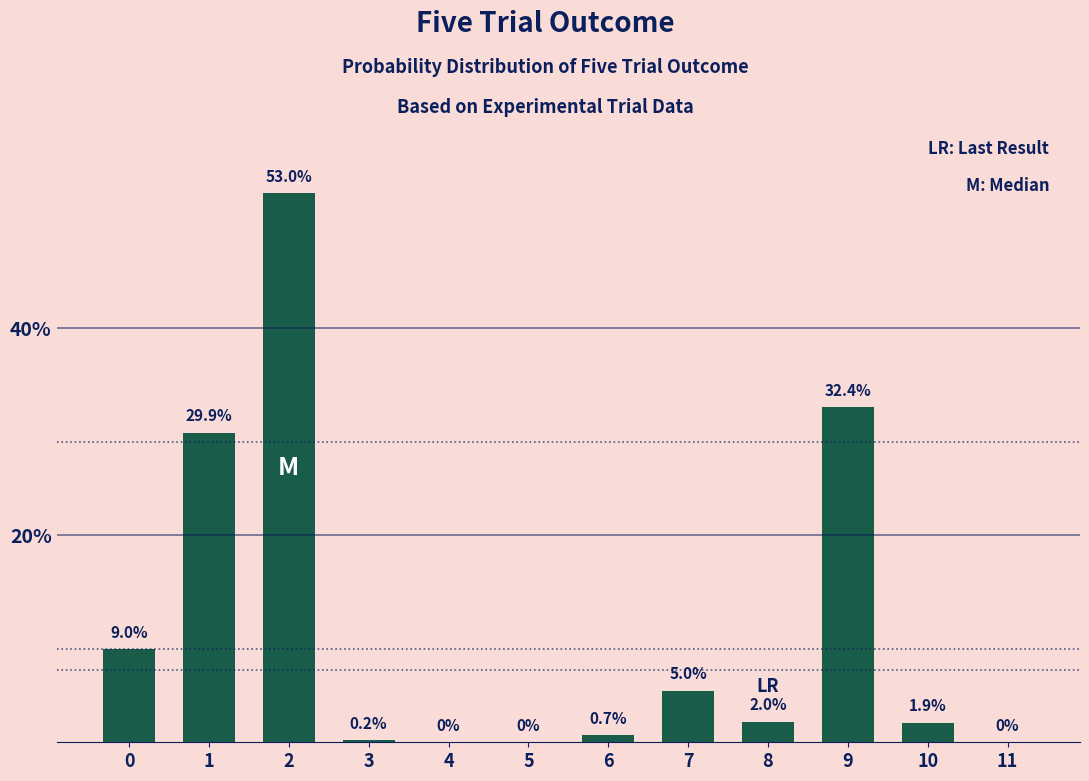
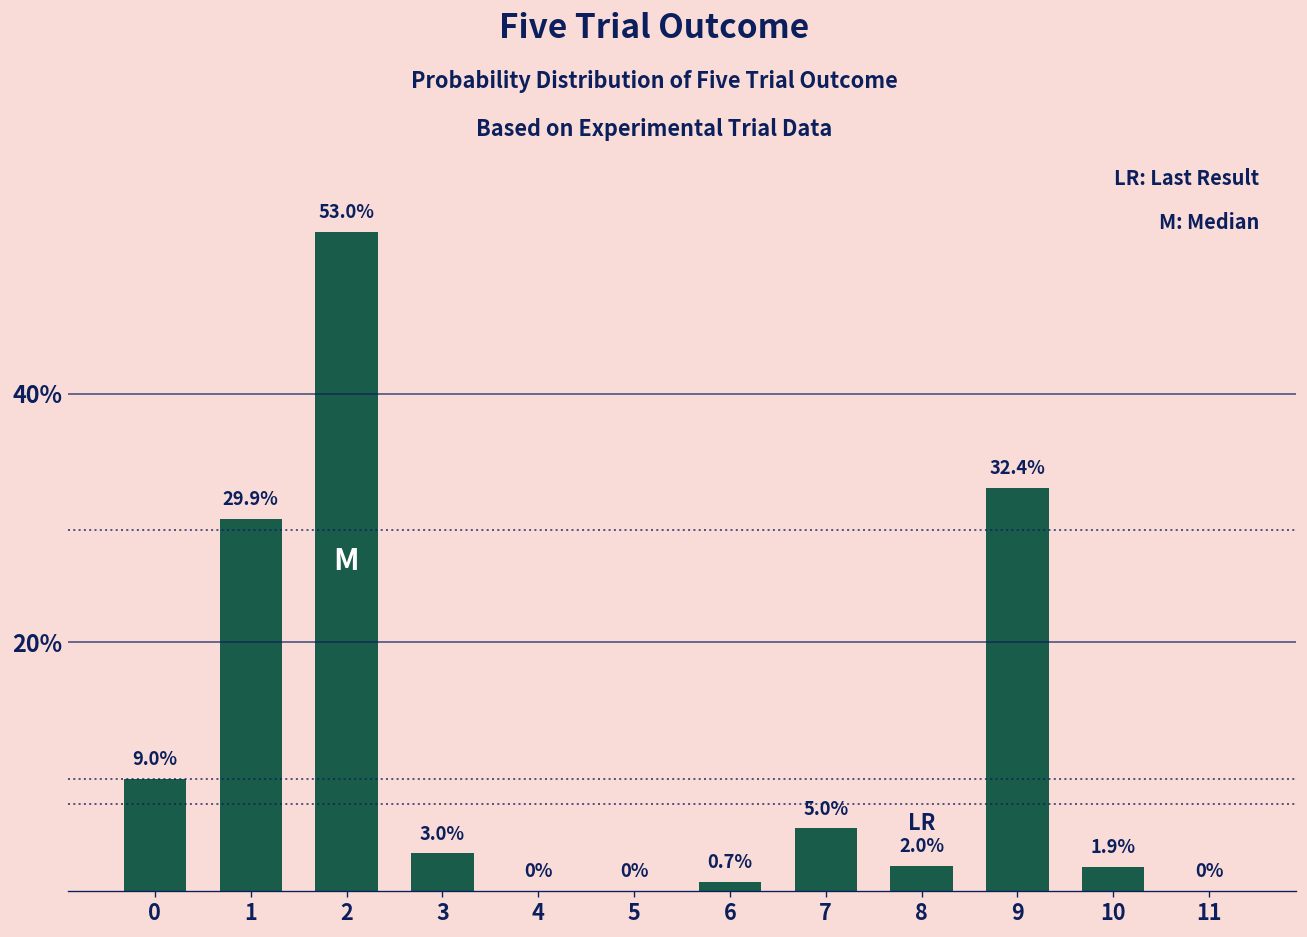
3: 0.2% -> 3.0%
